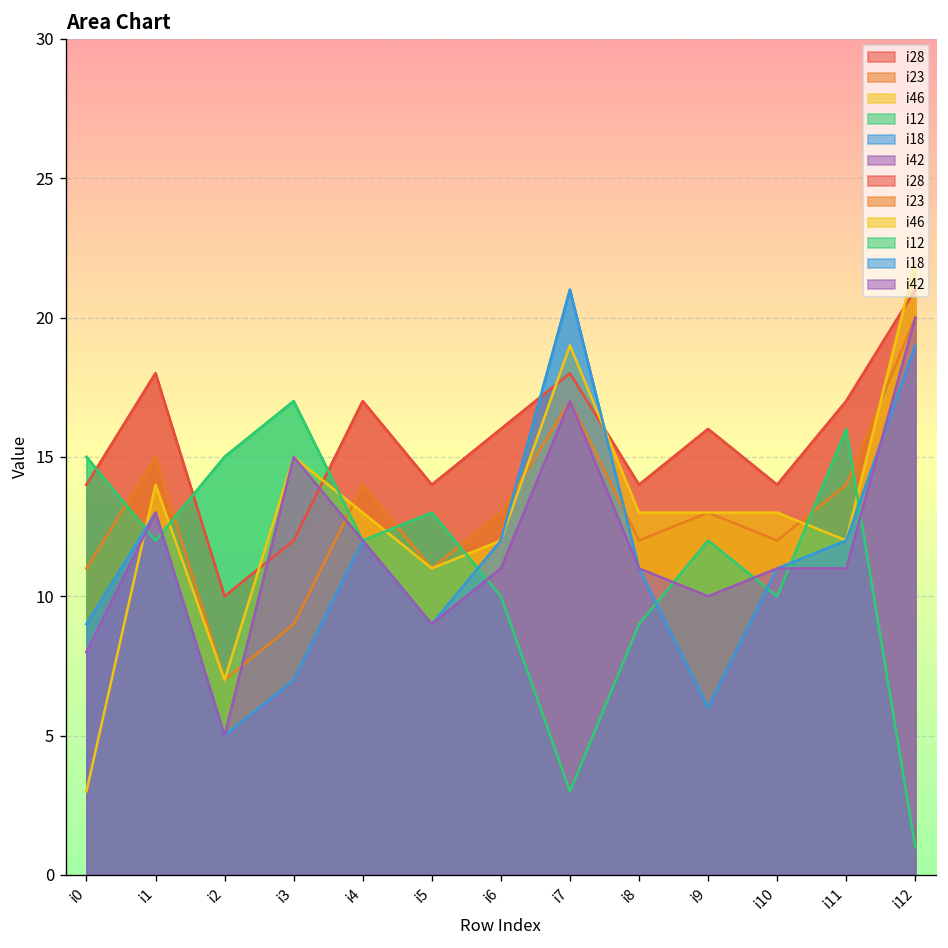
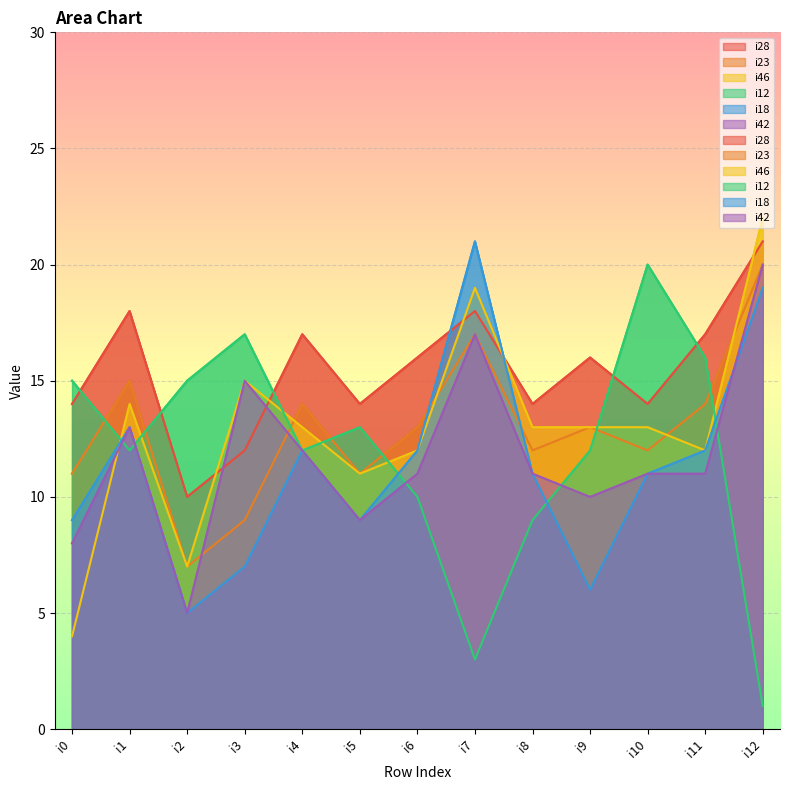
i46, i0: 3 -> 4
i12, i10: 10 -> 20
